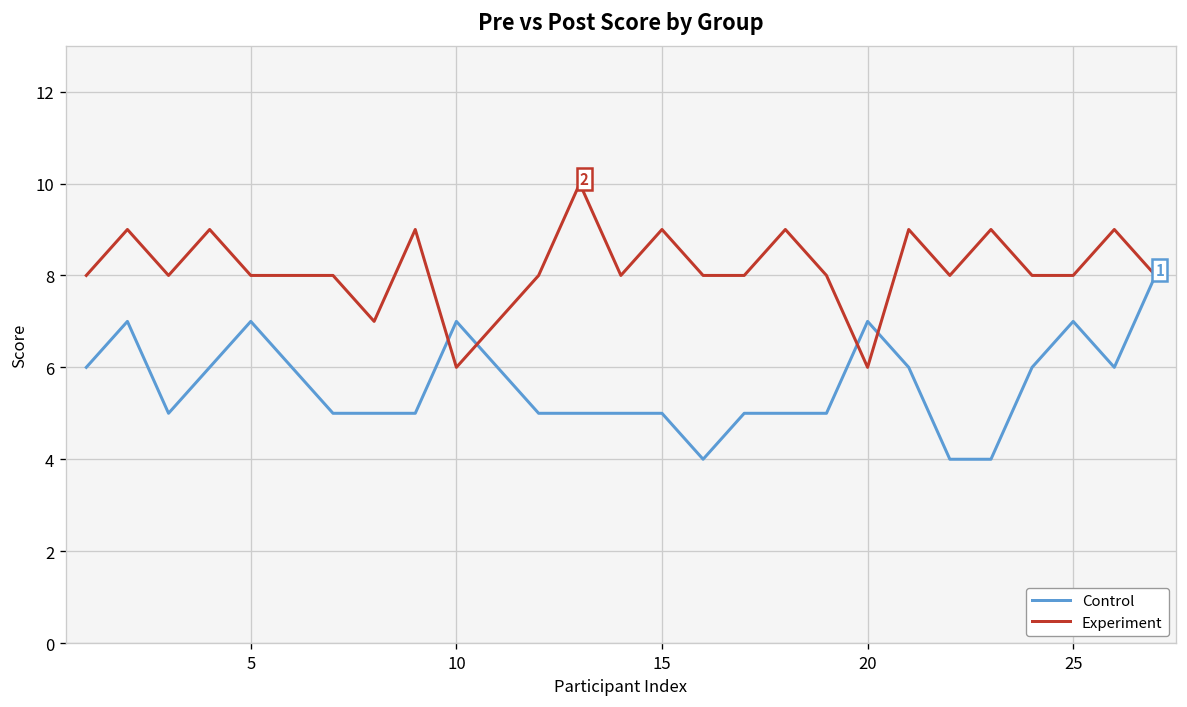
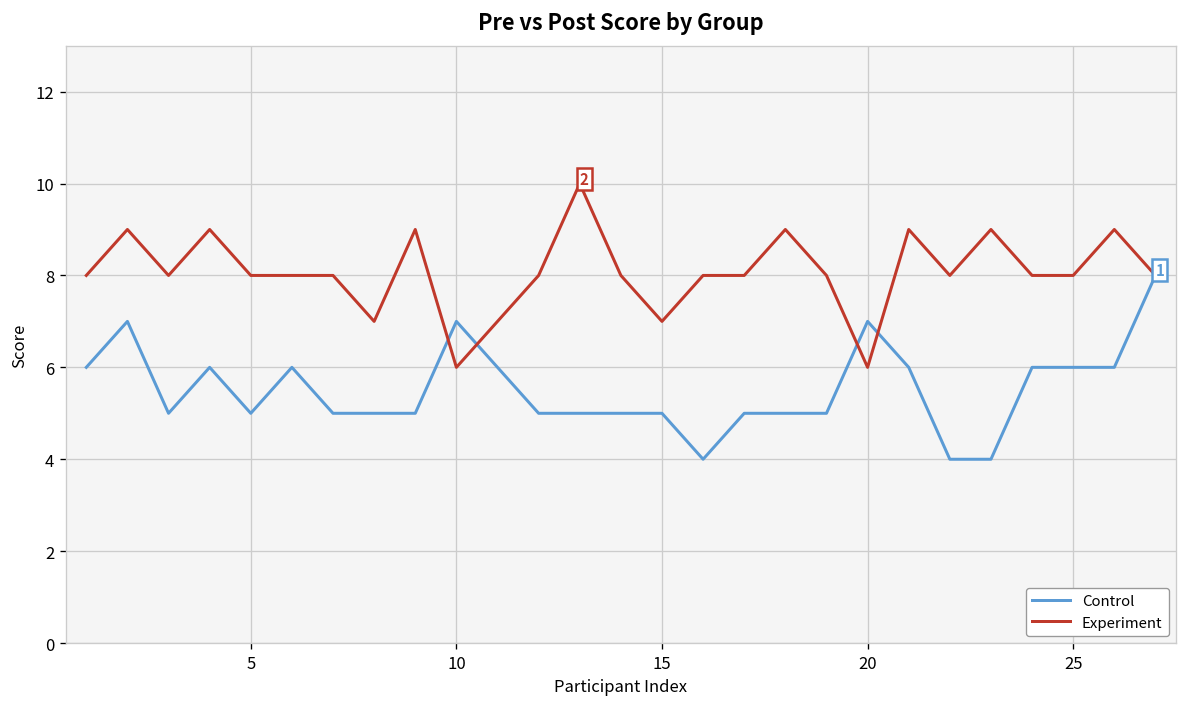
Control, 5: 7 -> 5
Experiment, 15: 9 -> 7
Control, 25: 7 -> 6
